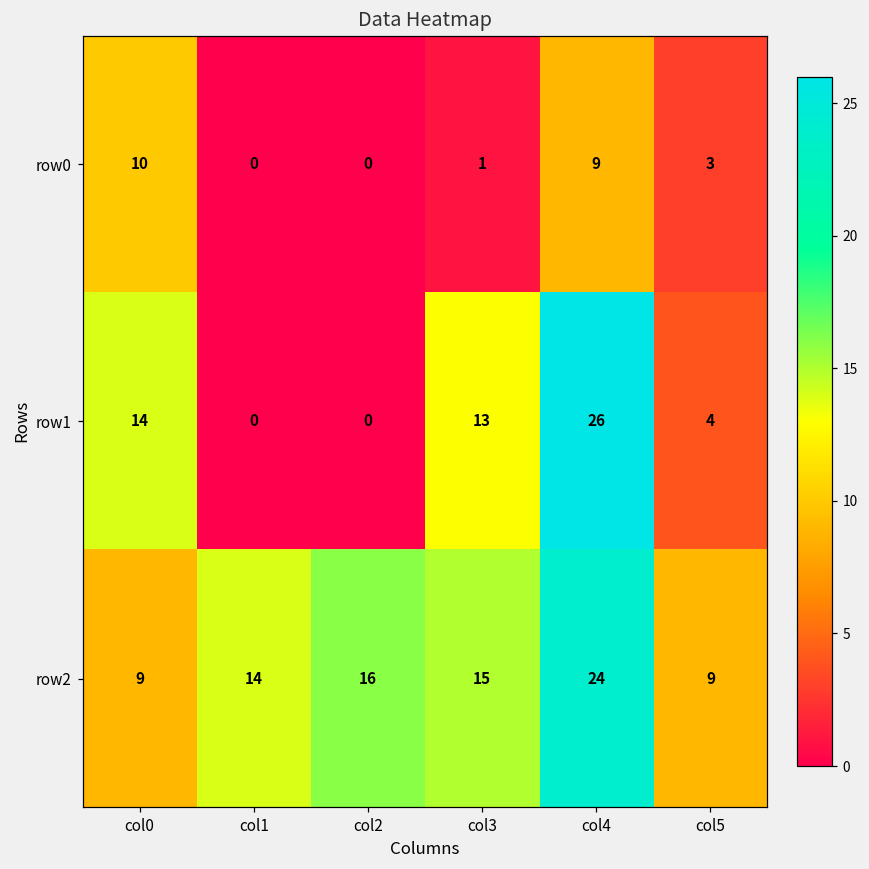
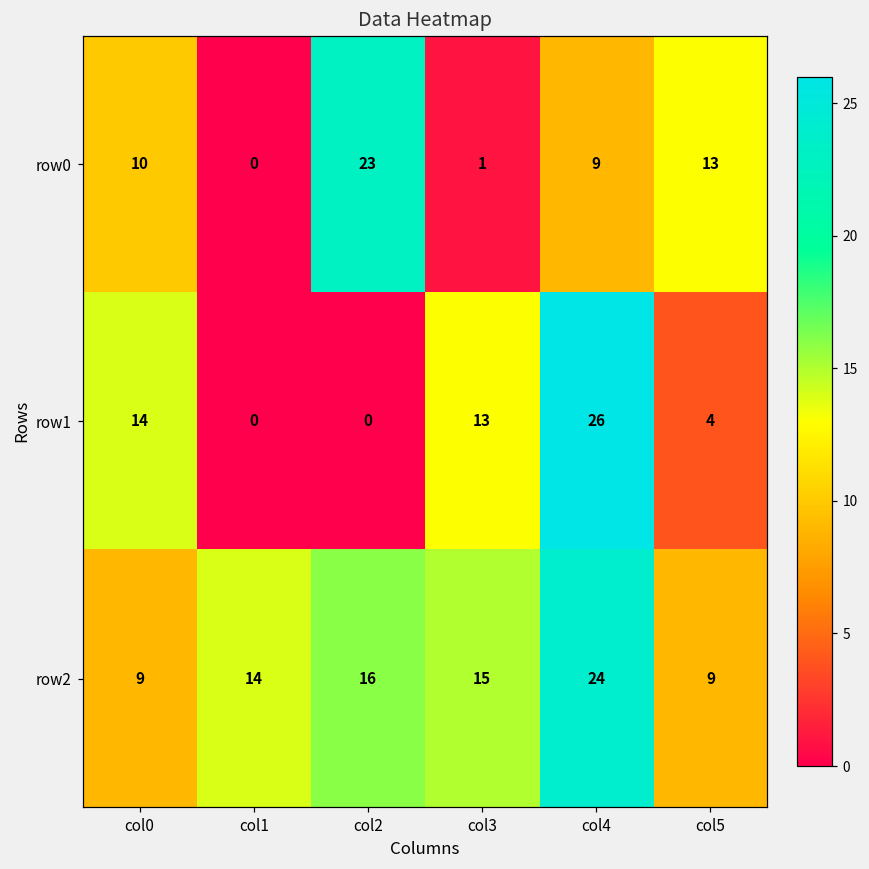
row0, col2: 0 -> 23
row0, col5: 3 -> 13
